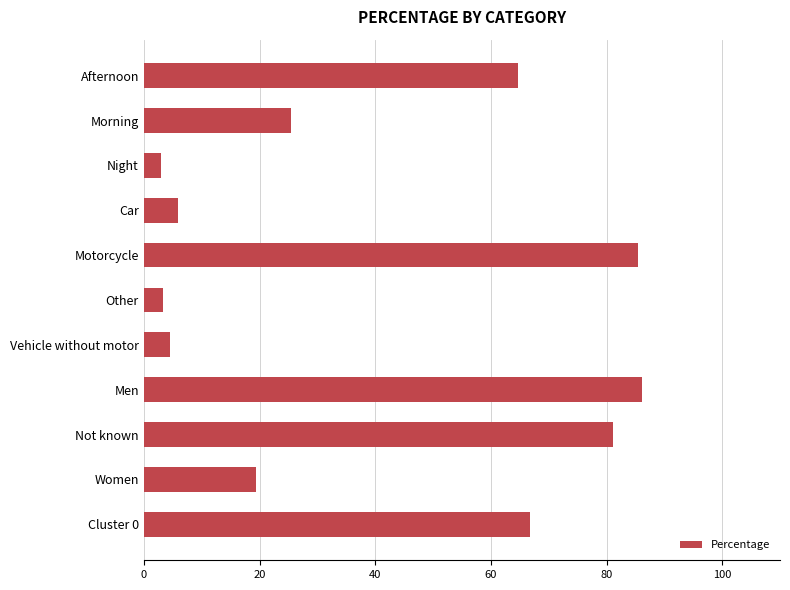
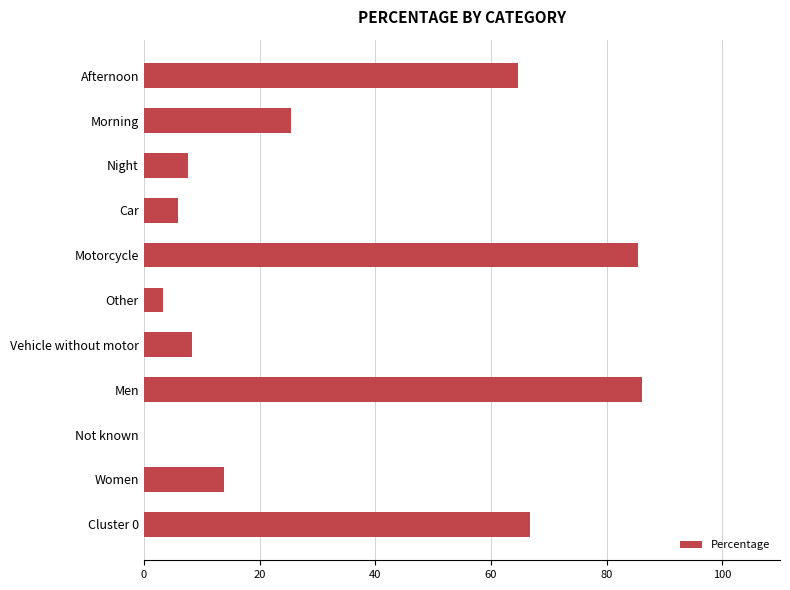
Night: 3 -> 8
Vehicle without motor: 5 -> 8
Not known: 81 -> 0
Women: 19 -> 14
